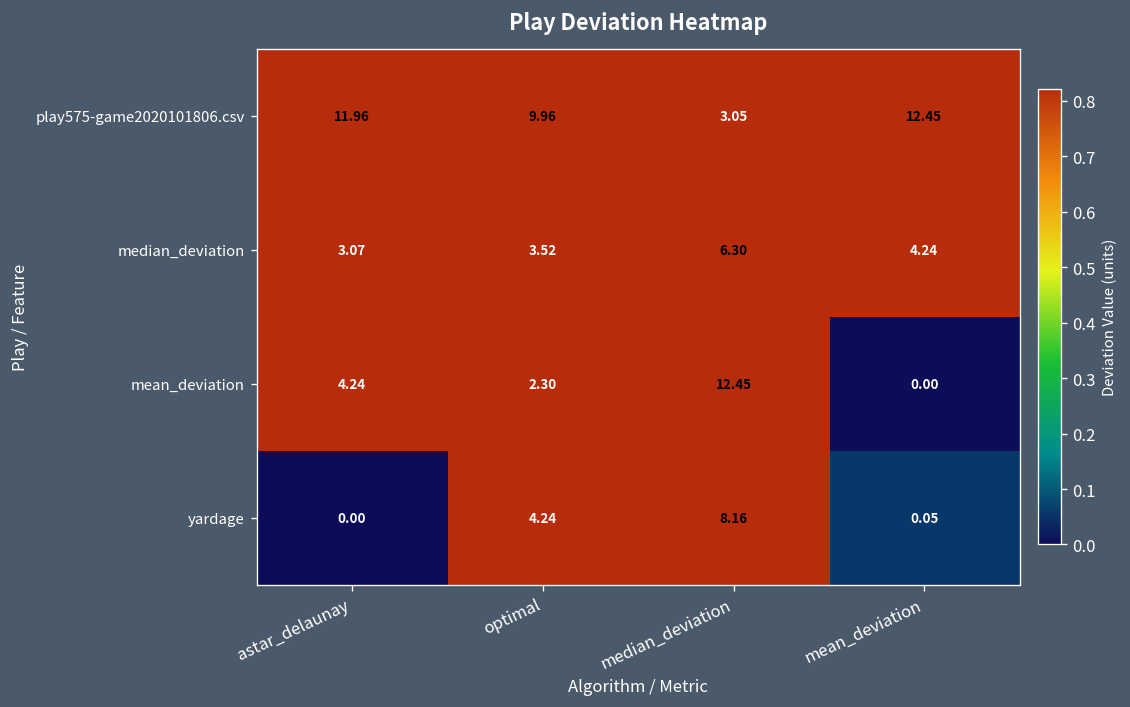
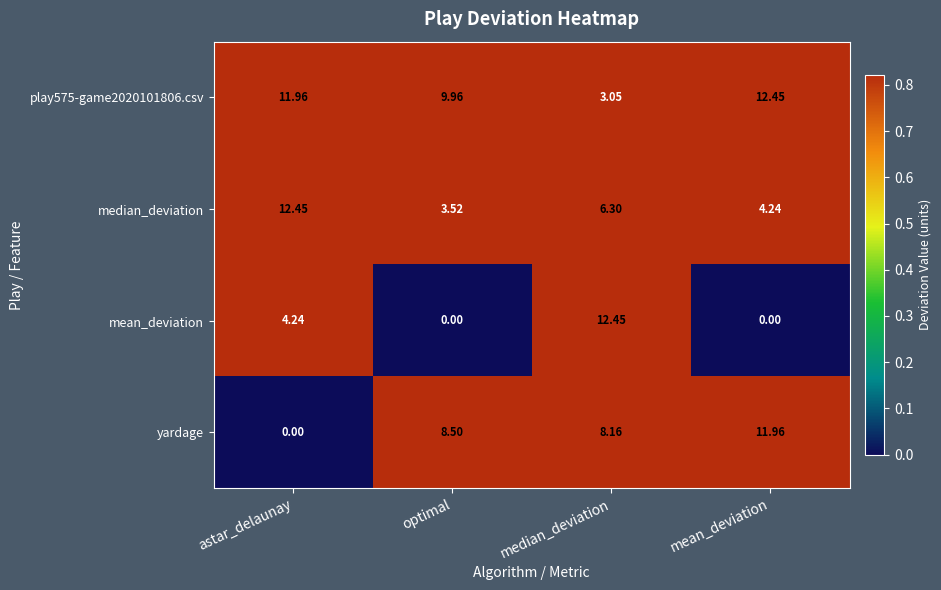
median_deviation, astar_delaunay: 3.07 -> 12.45
mean_deviation, optimal: 2.30 -> 0.00
yardage, optimal: 4.24 -> 8.50
yardage, mean_deviation: 0.05 -> 11.96
